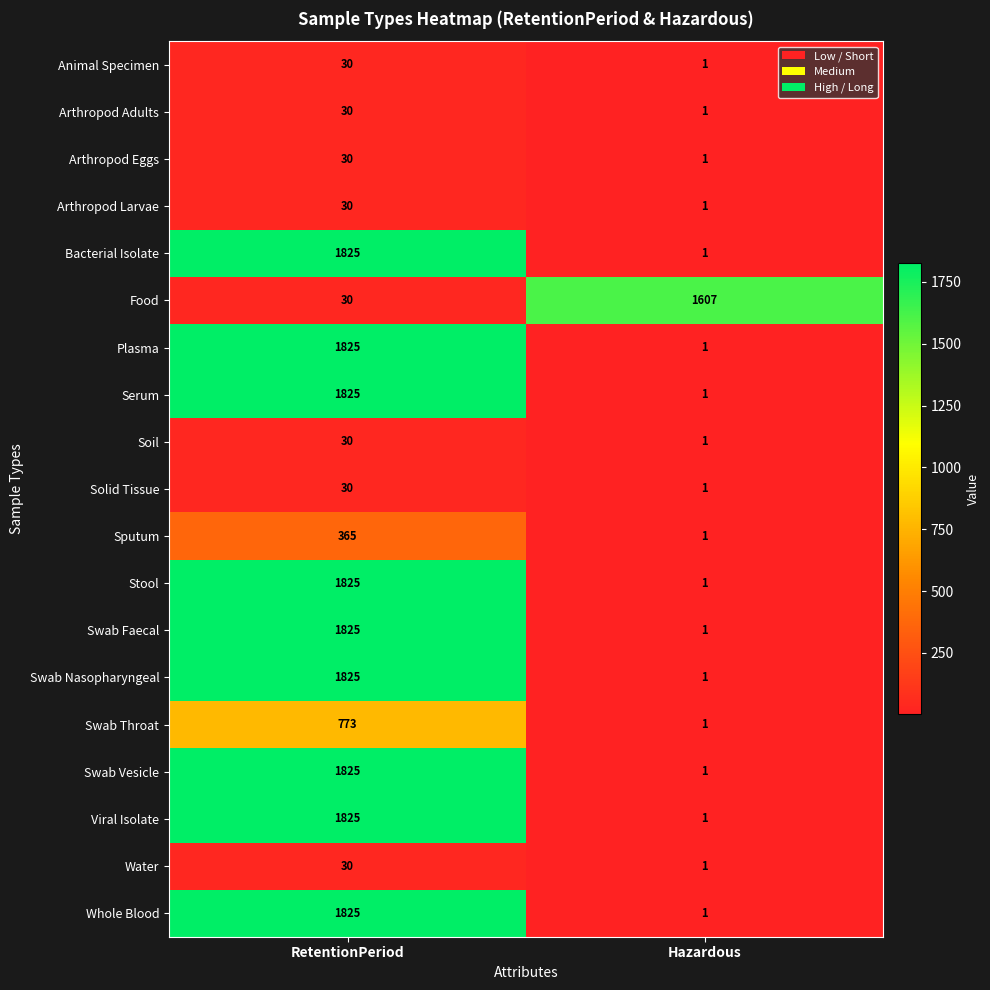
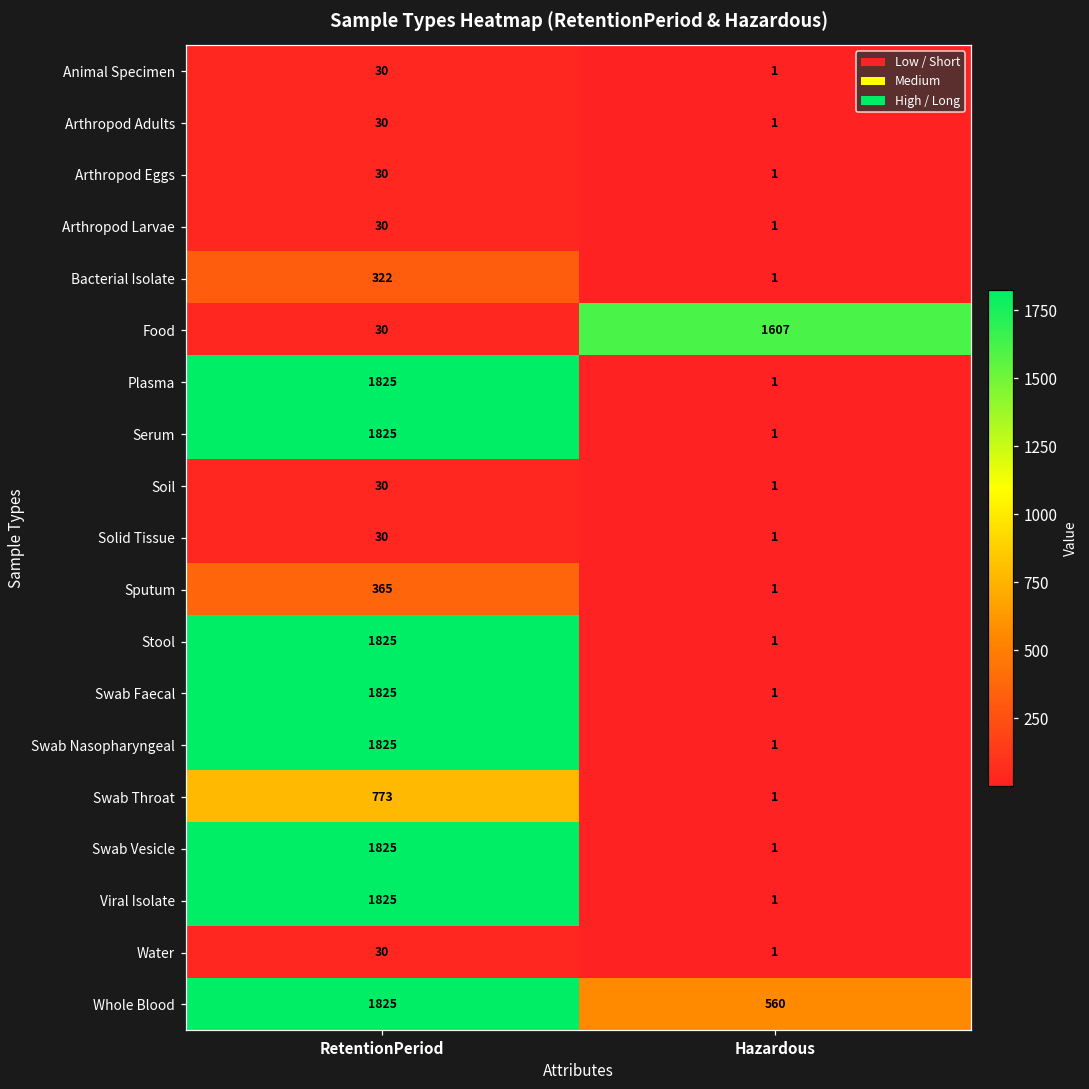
Bacterial Isolate, RetentionPeriod: 1825 -> 322
Whole Blood, Hazardous: 1 -> 560
